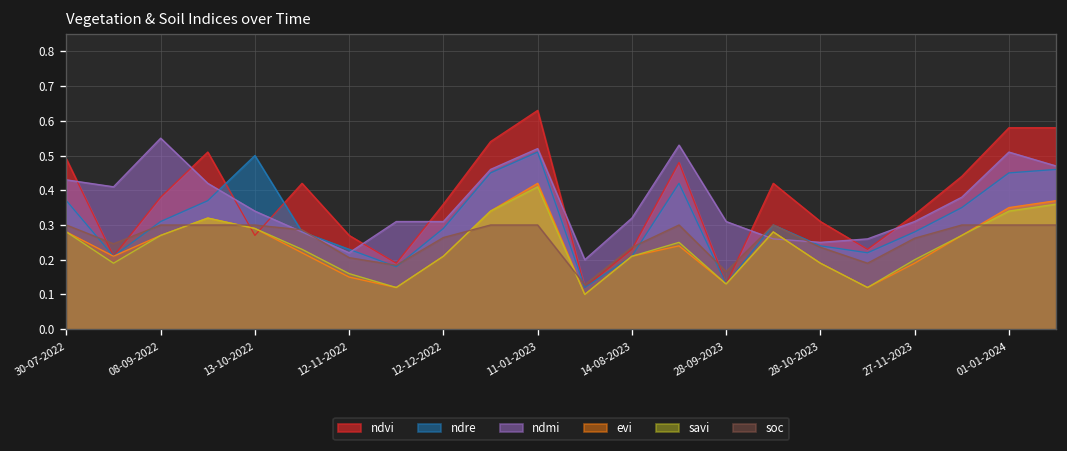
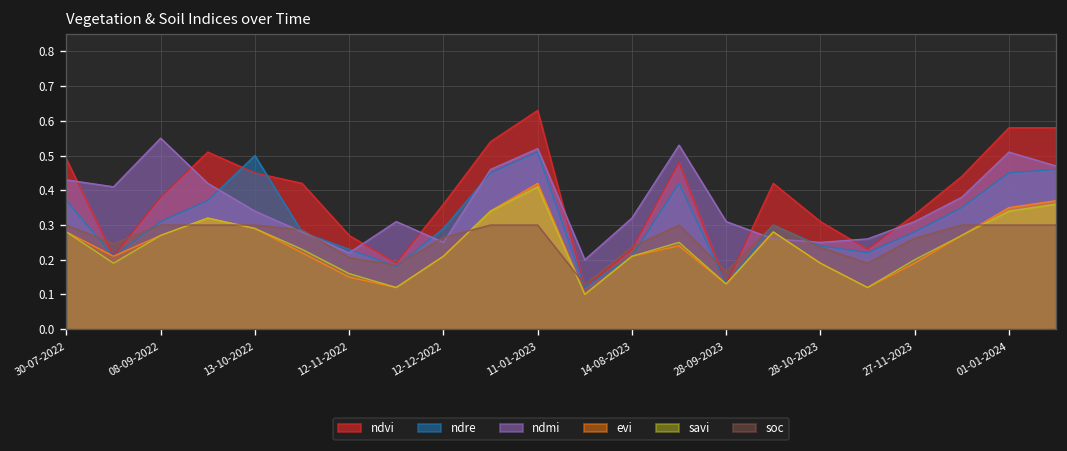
ndvi, 13-10-2022: 0.27 -> 0.45
ndmi, 12-12-2022: 0.31 -> 0.25
